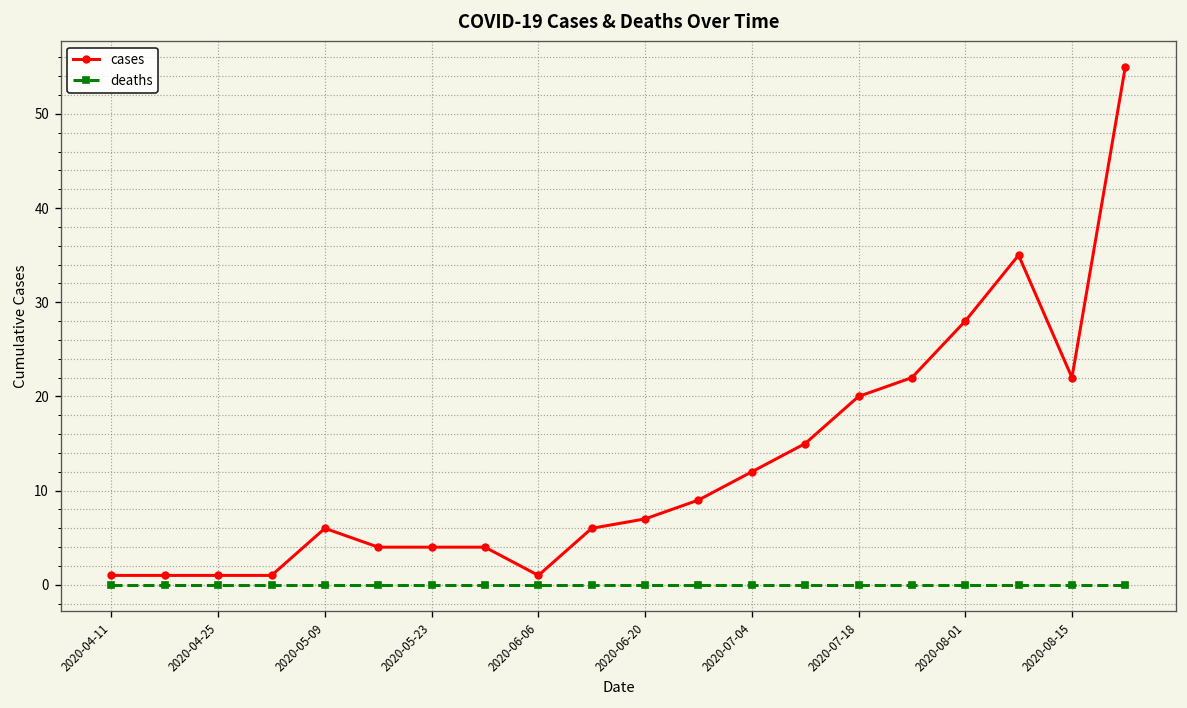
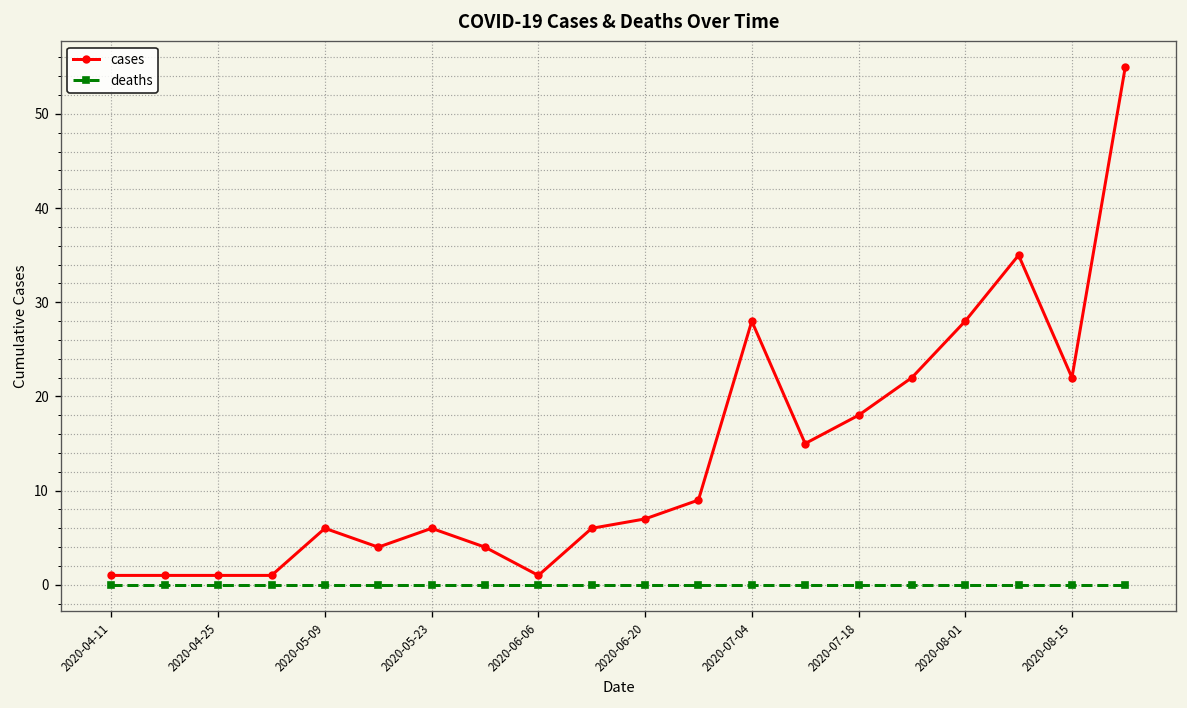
cases, 2020-05-23: 4 -> 6
cases, 2020-07-04: 12 -> 28
cases, 2020-07-18: 20 -> 18
